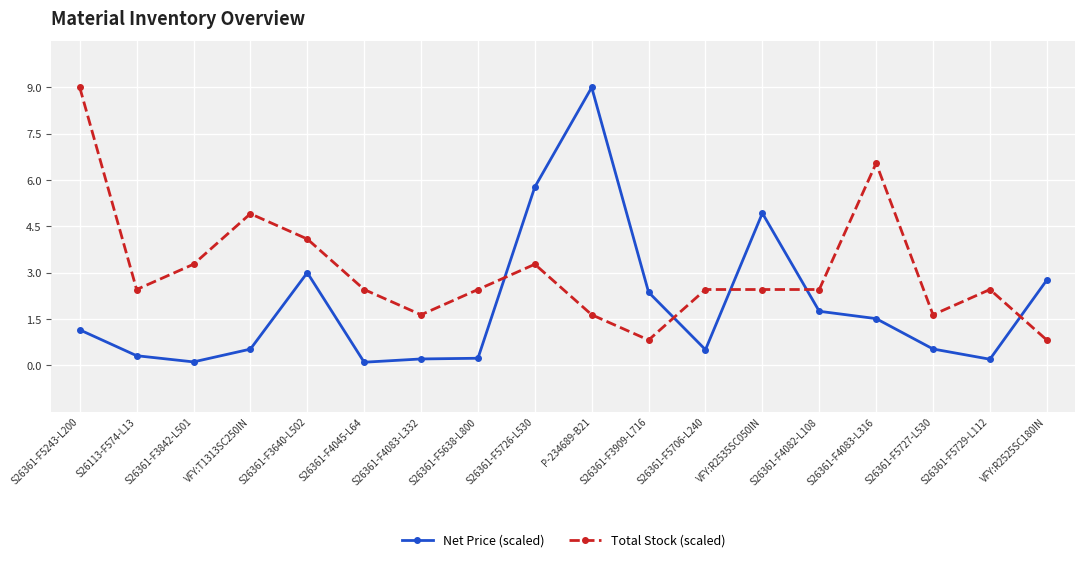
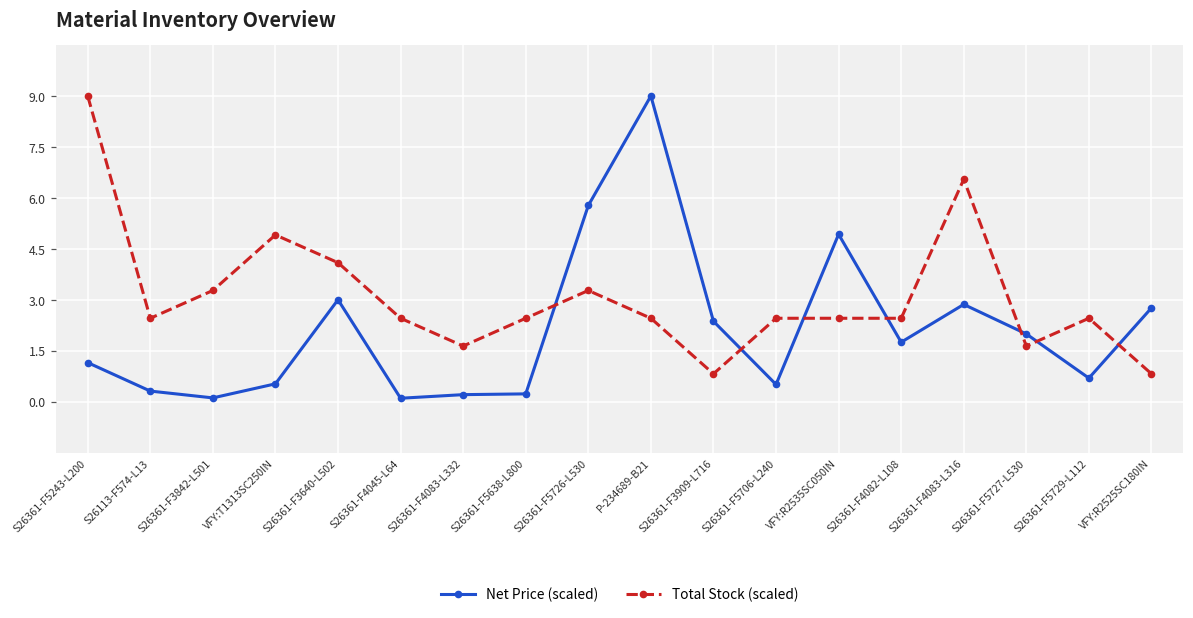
Total Stock (scaled), P-234689-B21: 1.6 -> 2.5
Net Price (scaled), S26361-F4083-L316: 1.5 -> 2.9
Net Price (scaled), S26361-F5727-L530: 0.5 -> 2.0
Net Price (scaled), S26361-F5729-L112: 0.2 -> 0.7
